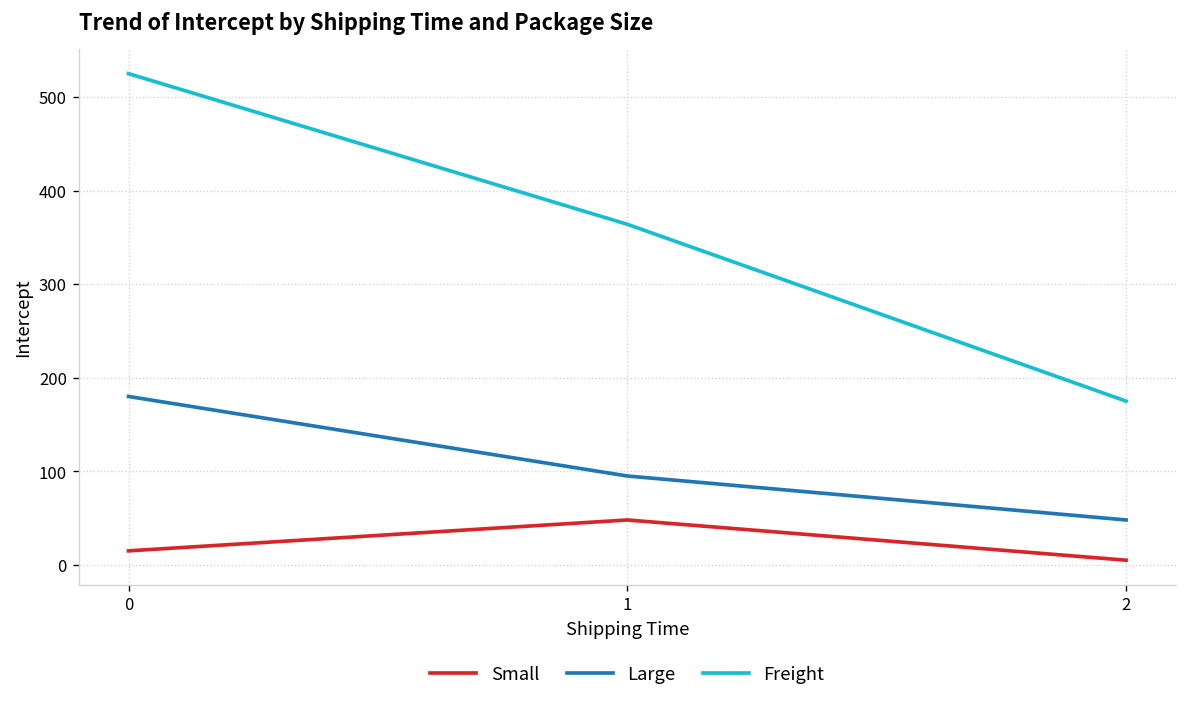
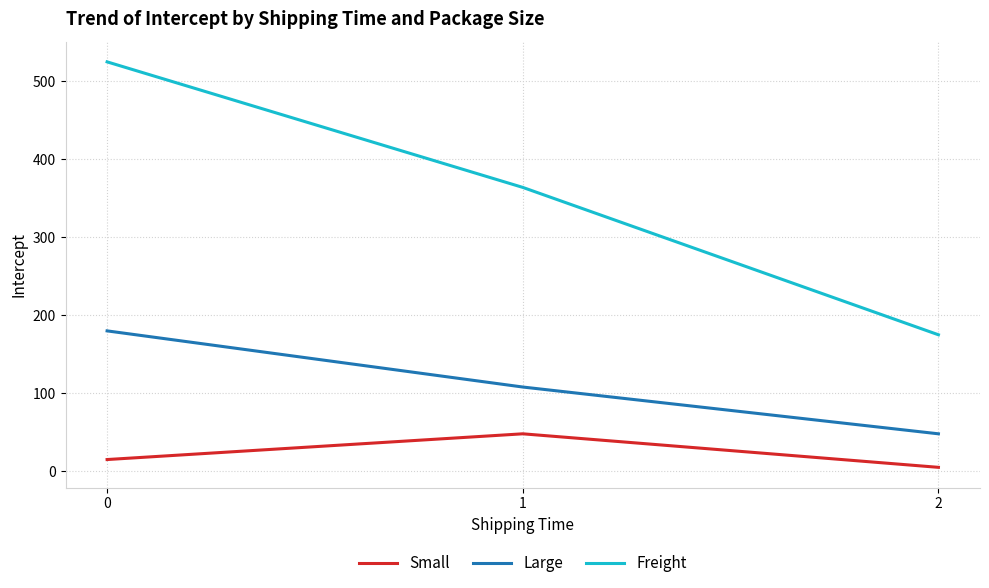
Large, 1: 100 -> 110
